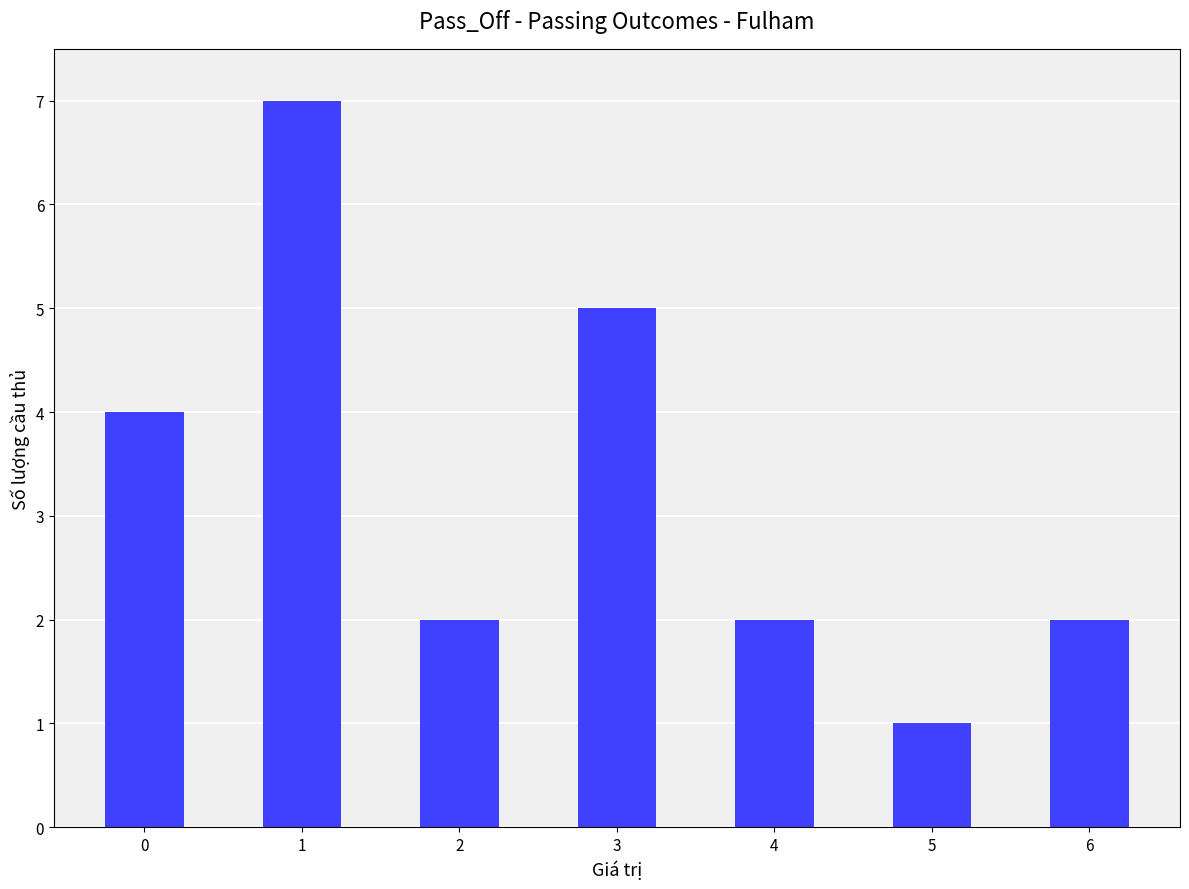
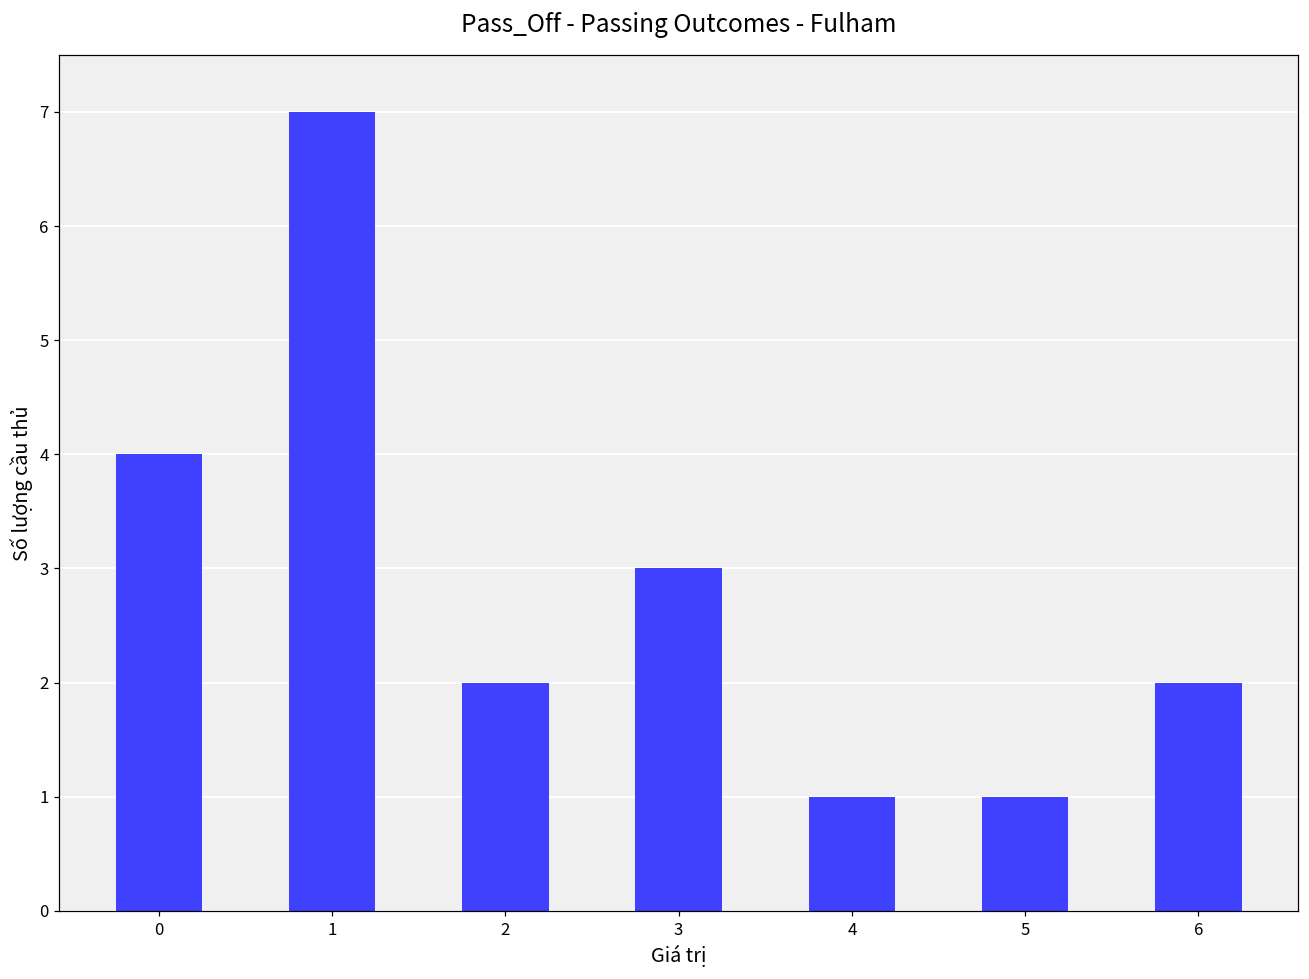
3: 5 -> 3
4: 2 -> 1
